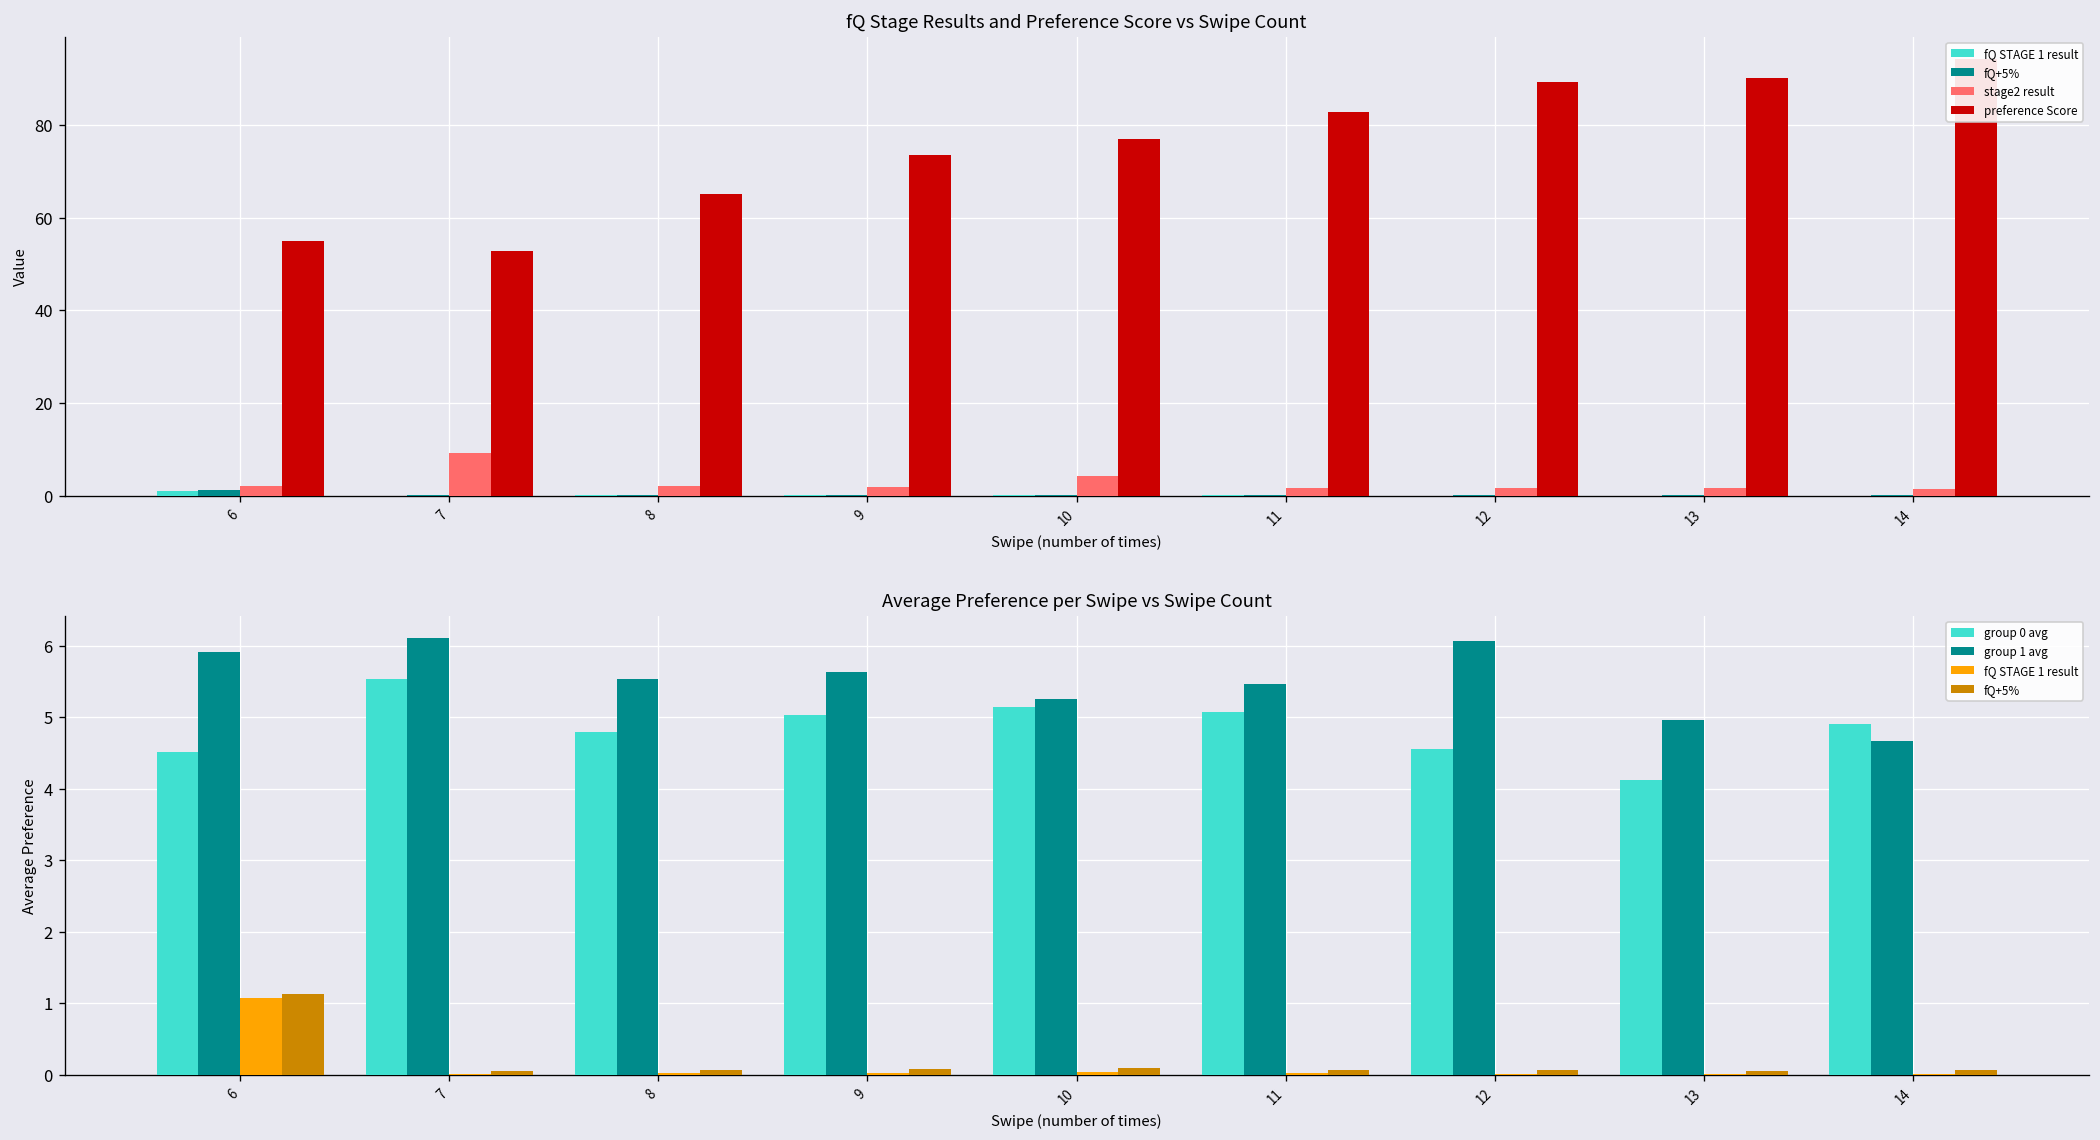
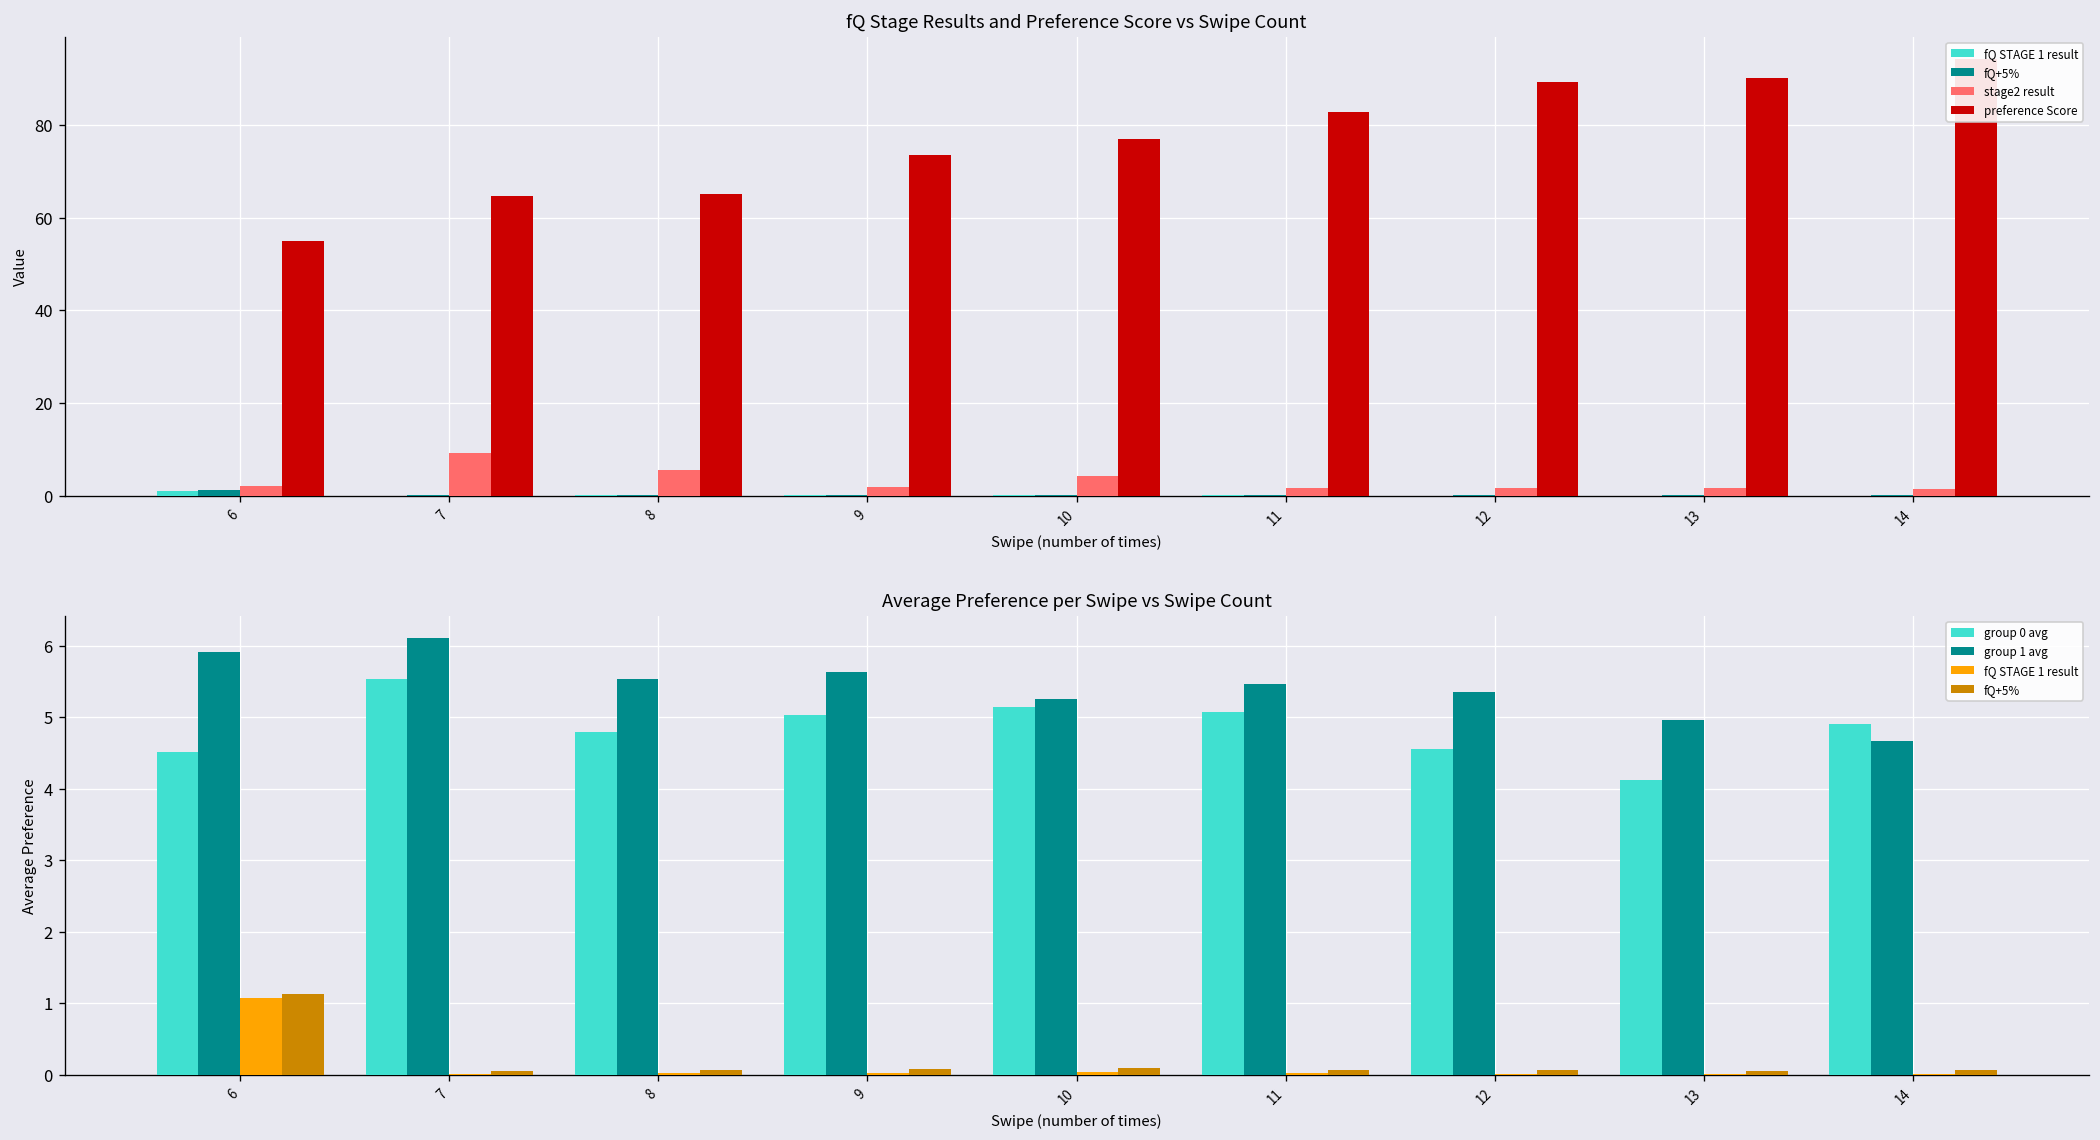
fQ Stage Results and Preference Score vs Swipe Count, preference Score, 7: 53 -> 65
fQ Stage Results and Preference Score vs Swipe Count, stage2 result, 8: 2 -> 6
Average Preference per Swipe vs Swipe Count, group 1 avg, 12: 6.1 -> 5.4
